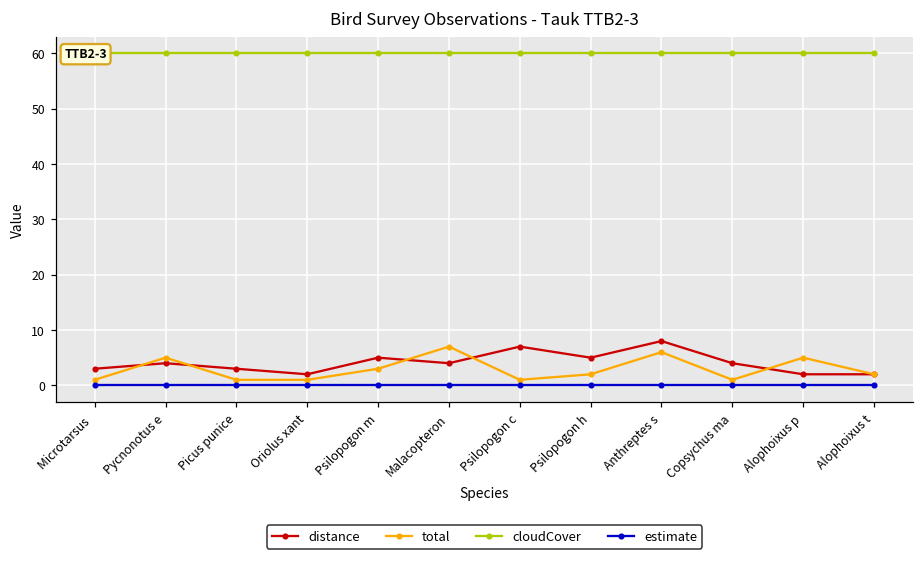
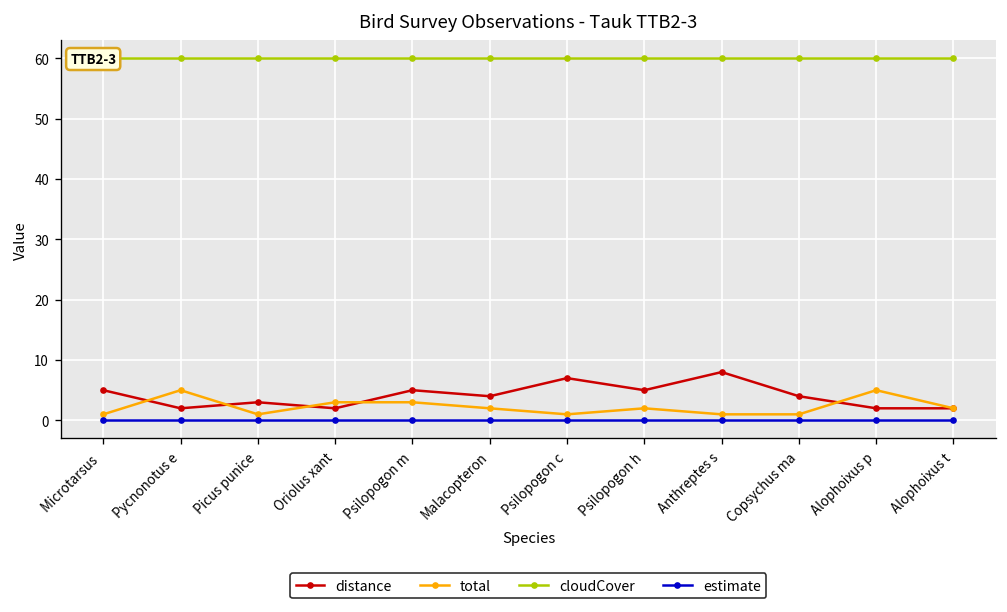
distance, Microtarsus: 3 -> 5
distance, Pycnonotus e: 4 -> 2
total, Oriolus xant: 1 -> 3
total, Malacopteron: 7 -> 2
total, Anthreptes s: 6 -> 1
